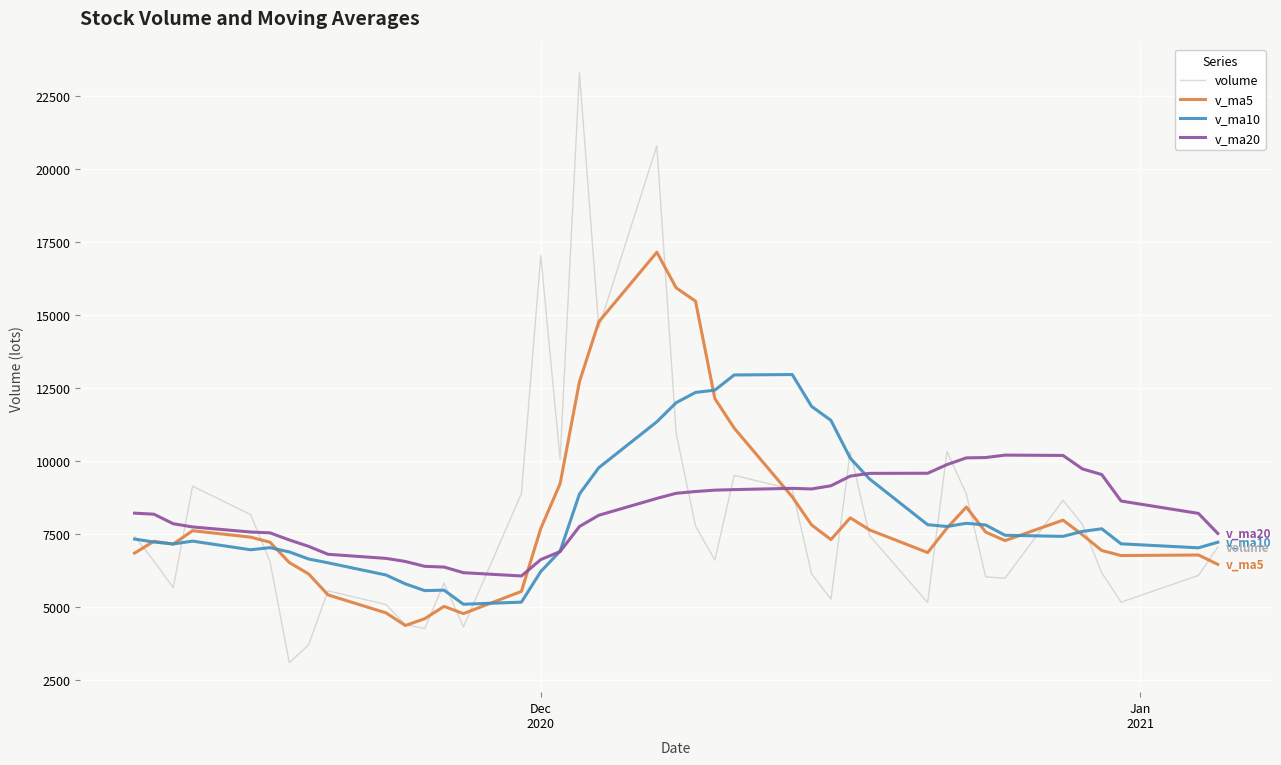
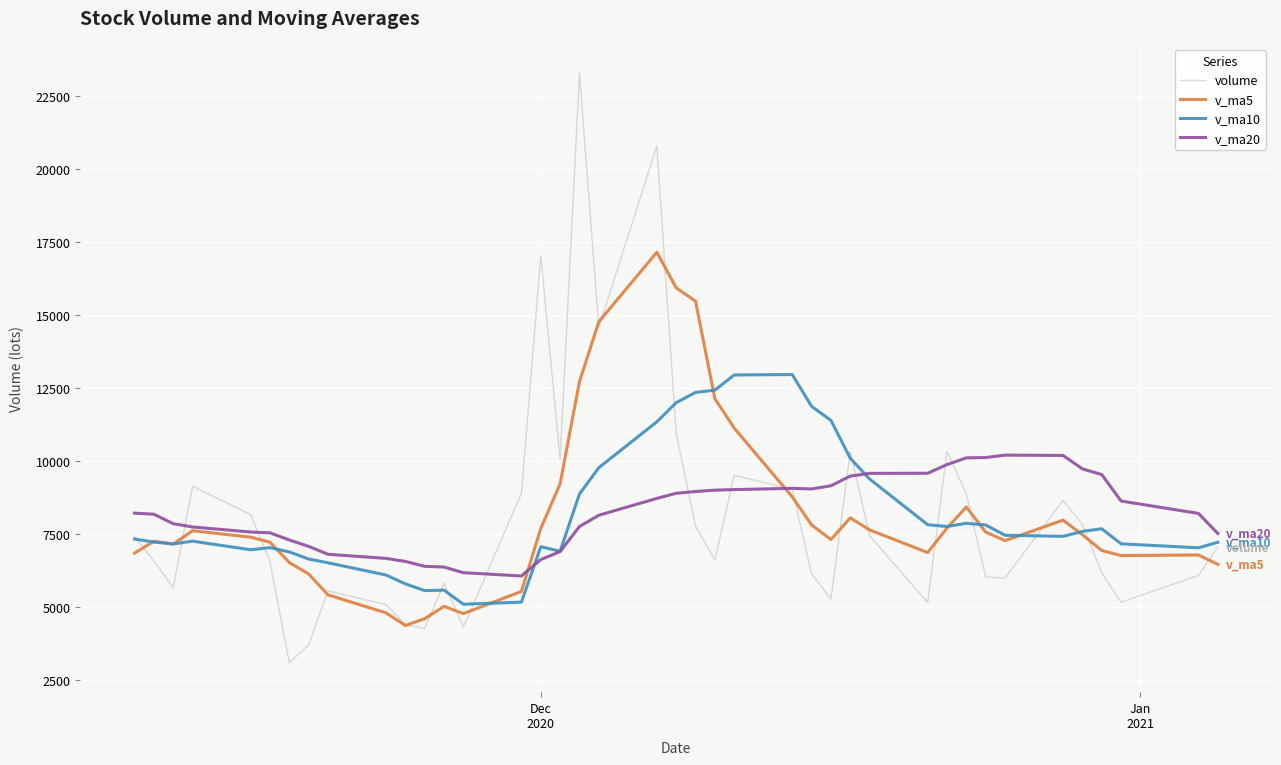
v_ma10, Dec 2020: 6200 -> 7100
